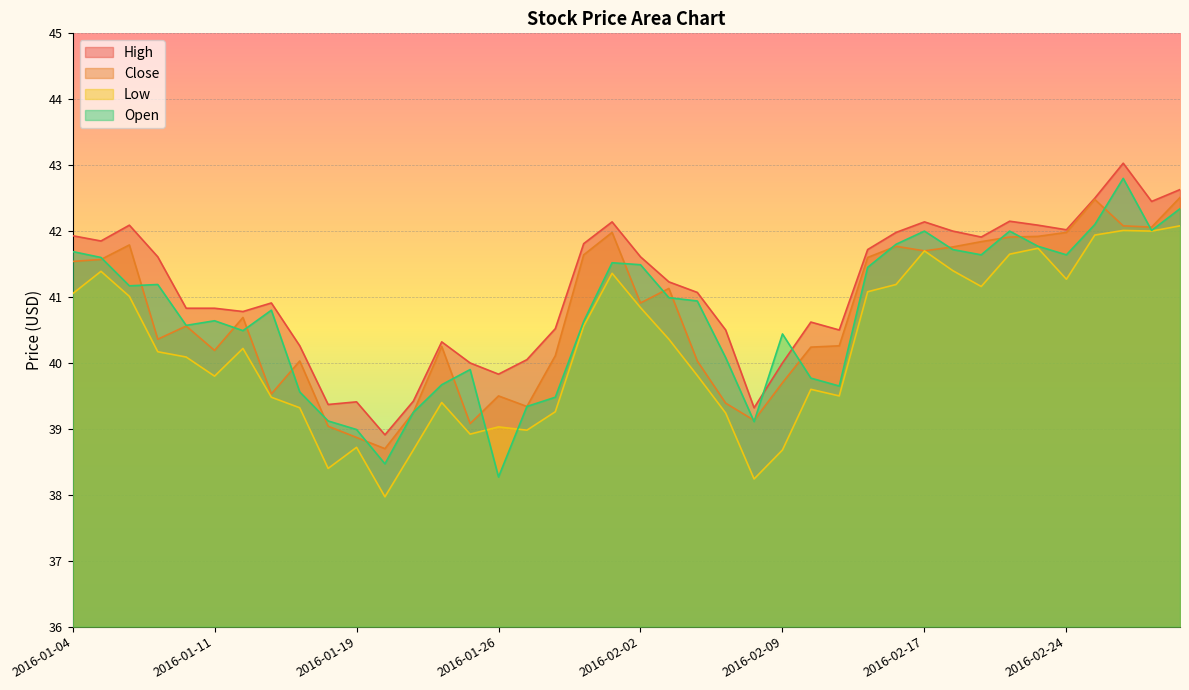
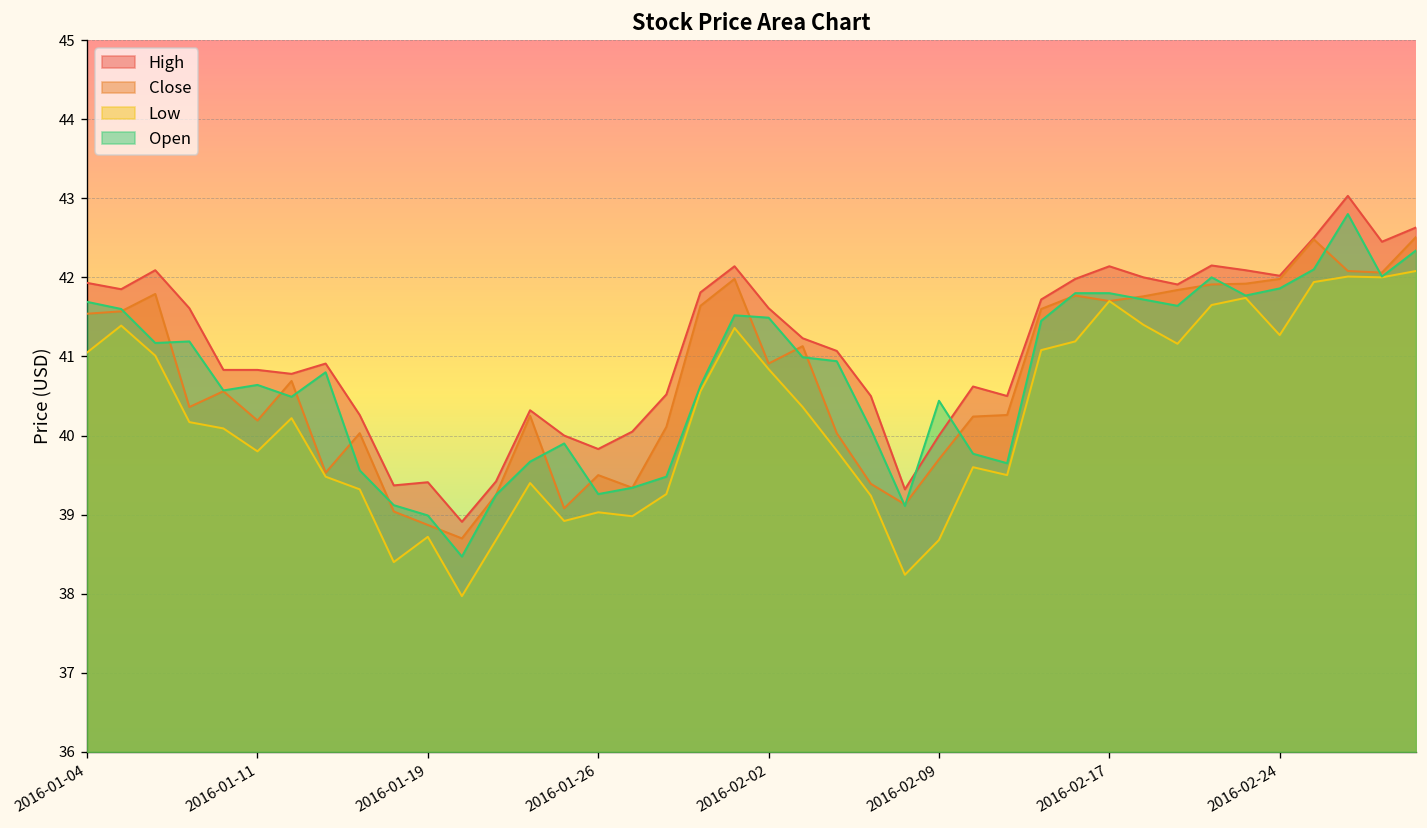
Open, 2016-01-26: 38.3 -> 39.3
Open, 2016-02-17: 42.0 -> 41.8
Open, 2016-02-24: 41.6 -> 41.9
